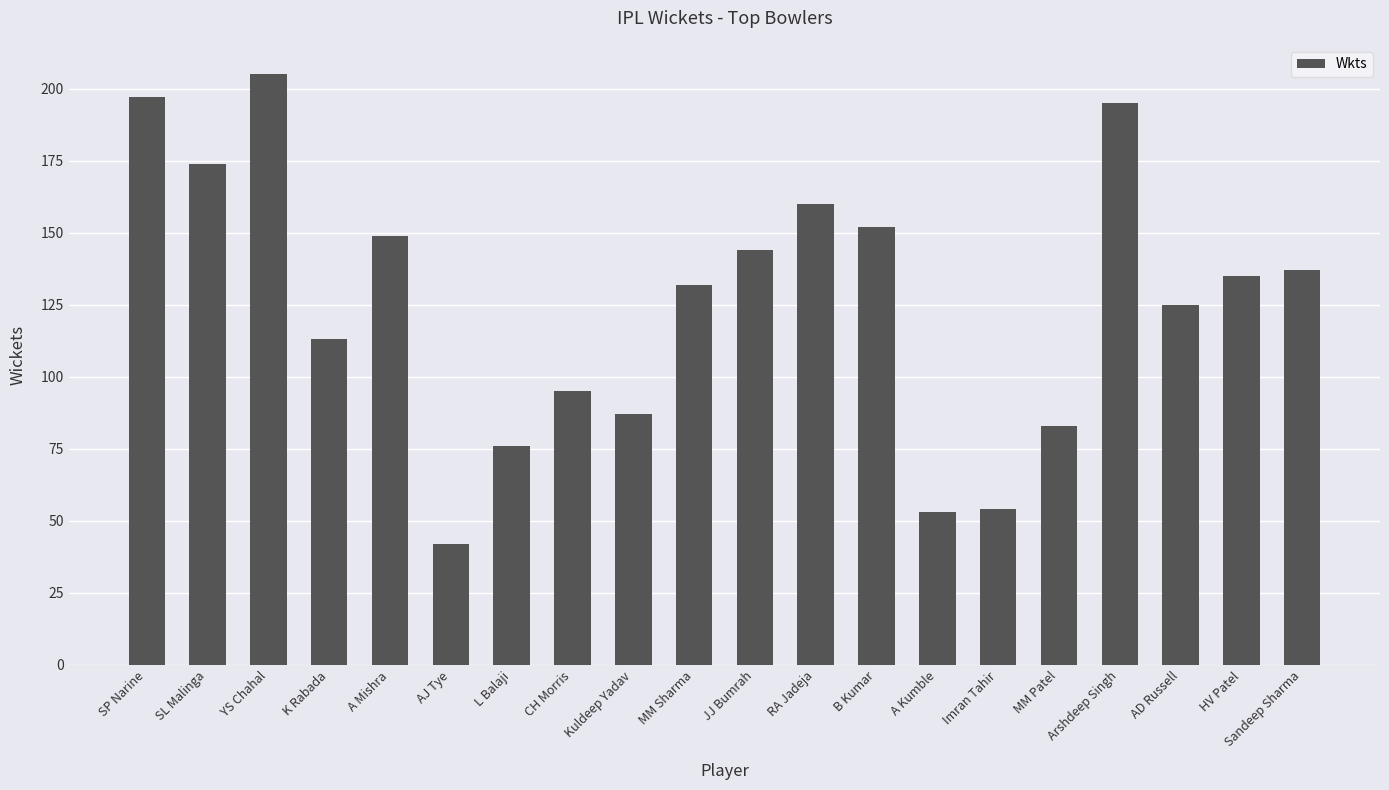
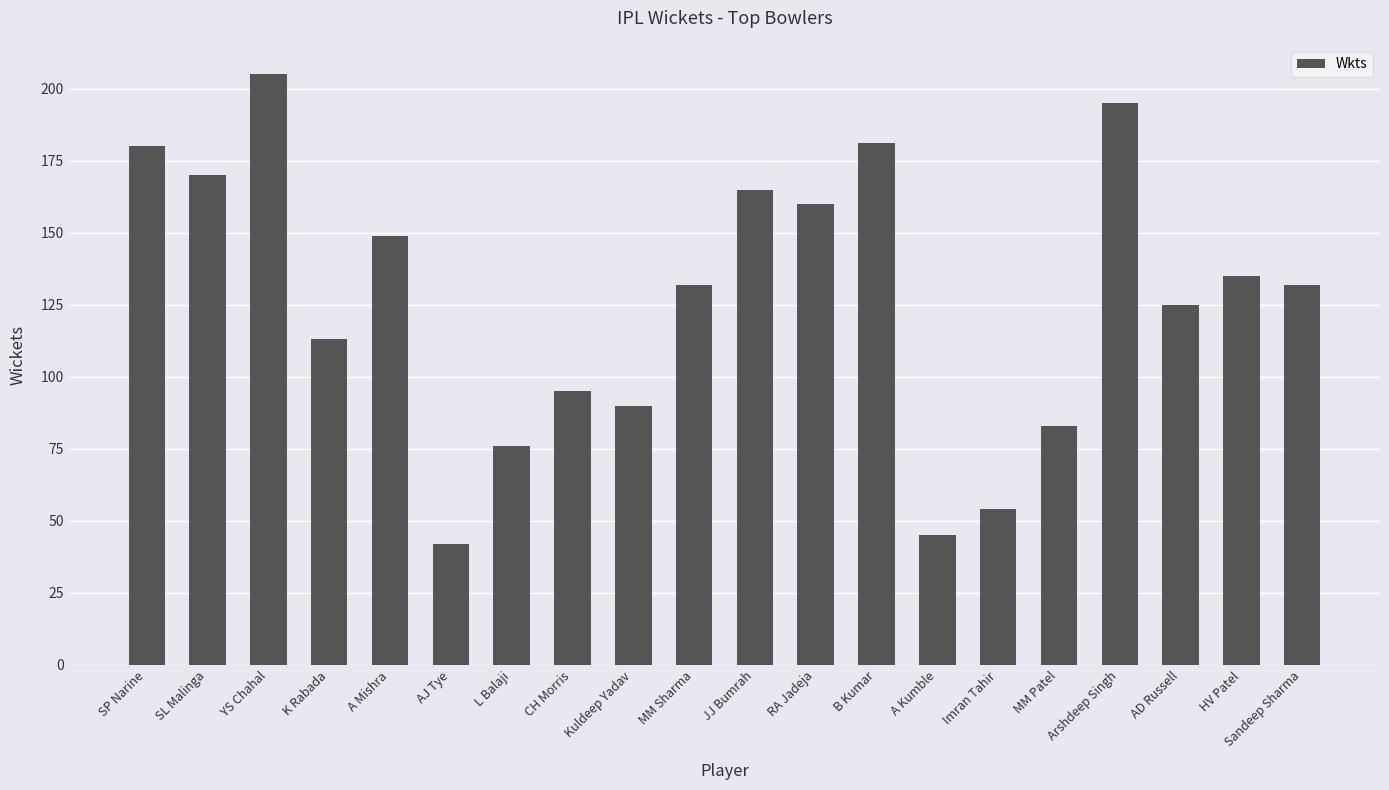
SP Narine: 197 -> 180
SL Malinga: 174 -> 170
Kuldeep Yadav: 87 -> 90
JJ Bumrah: 144 -> 165
B Kumar: 152 -> 181
A Kumble: 53 -> 45
Sandeep Sharma: 137 -> 132
